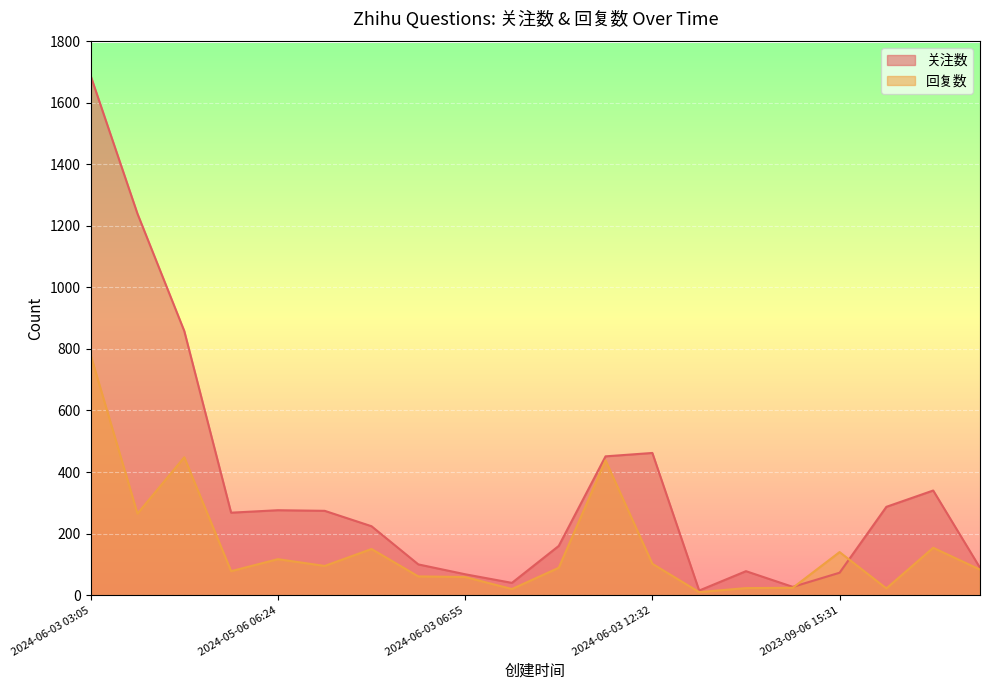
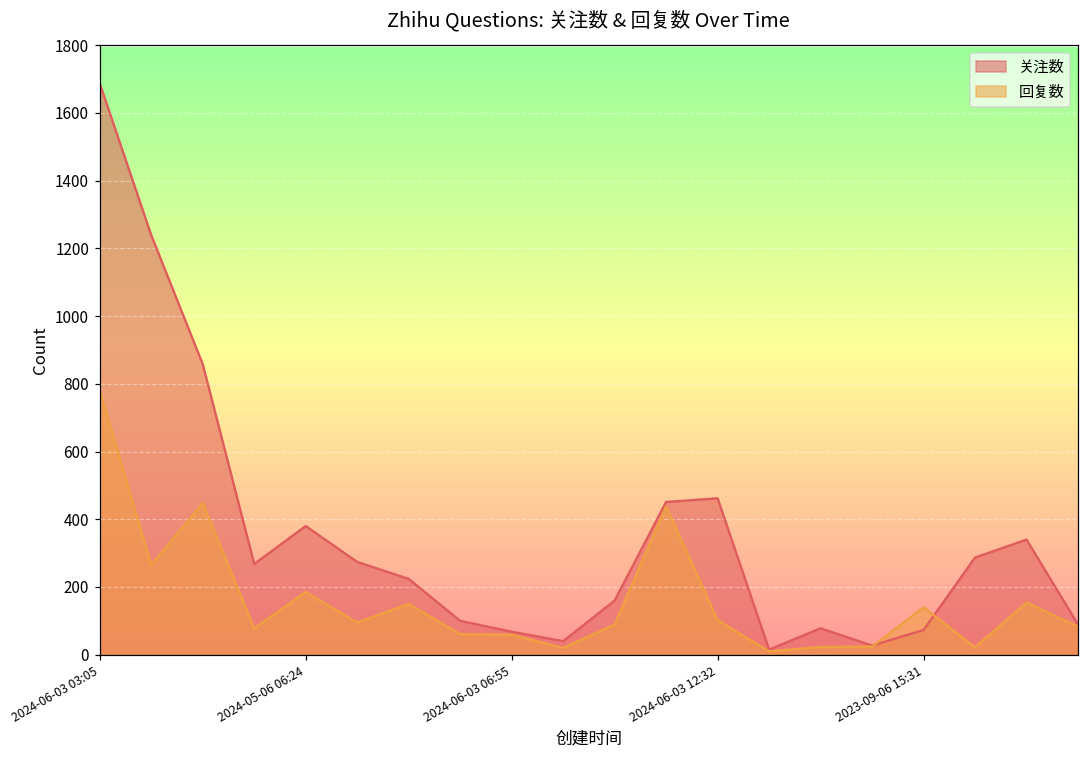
关注数, 2024-05-06 06:24: 280 -> 380
回复数, 2024-05-06 06:24: 120 -> 190
